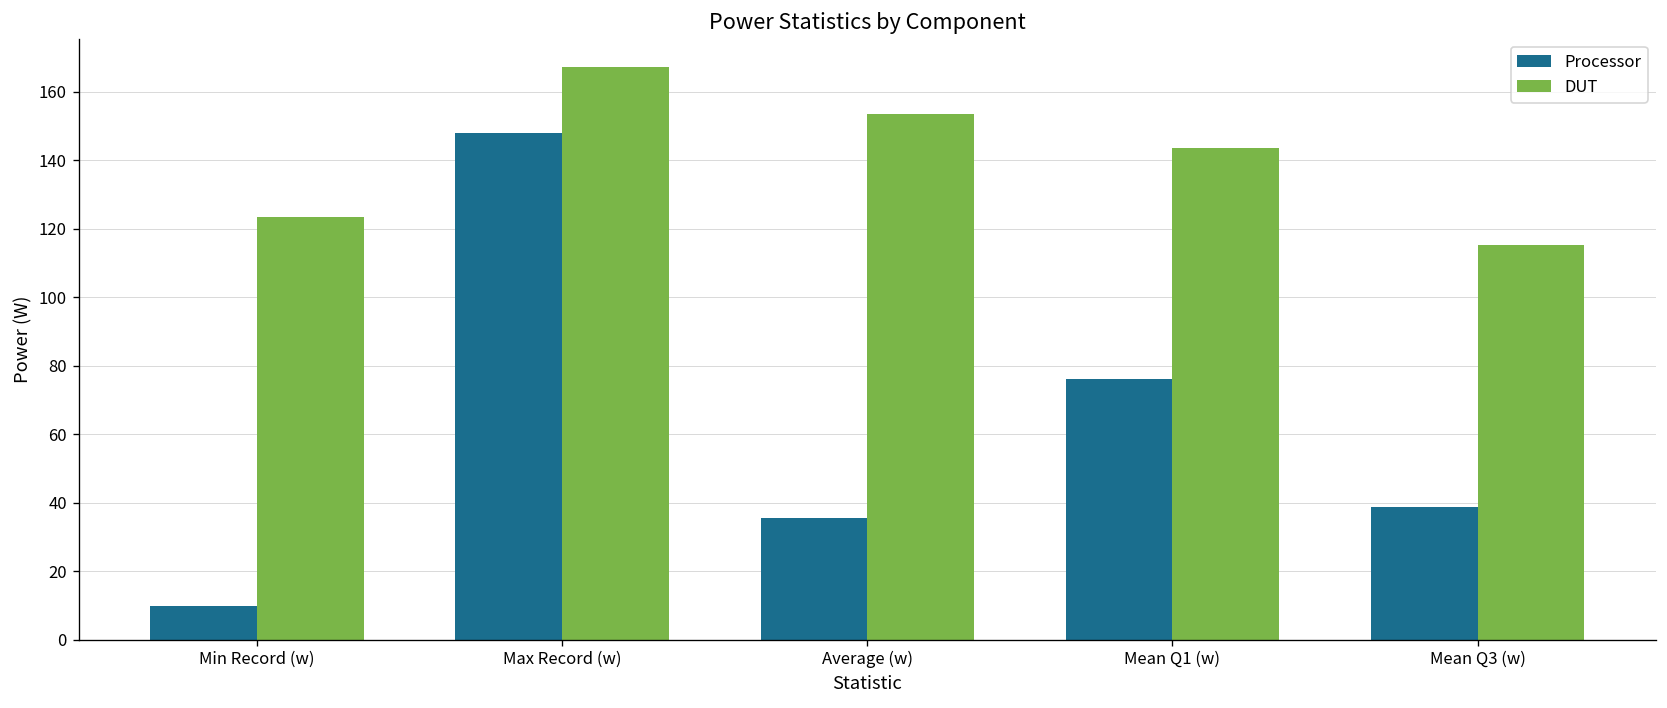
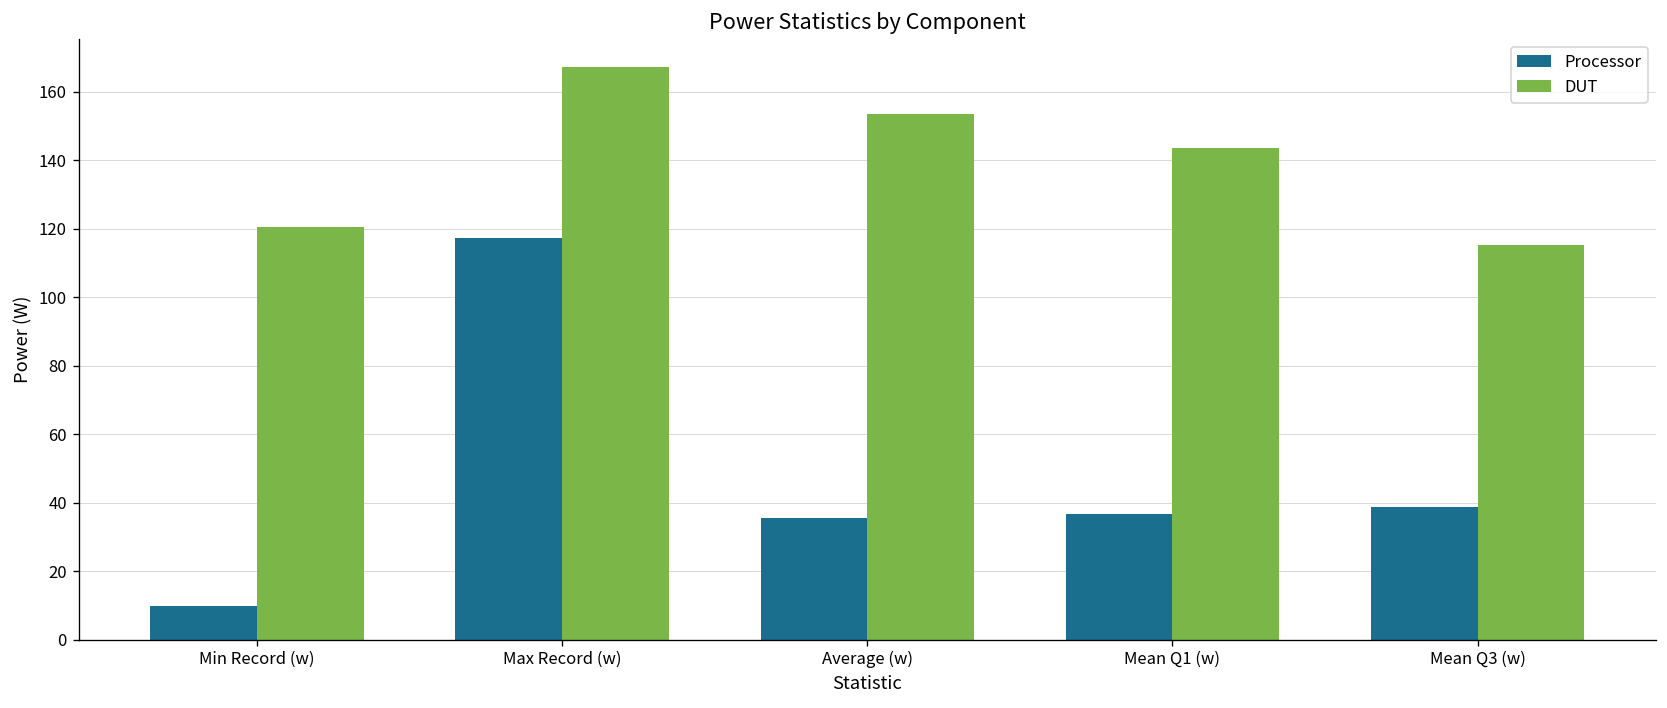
DUT, Min Record (w): 124 -> 121
Processor, Max Record (w): 148 -> 117
Processor, Mean Q1 (w): 76 -> 37
